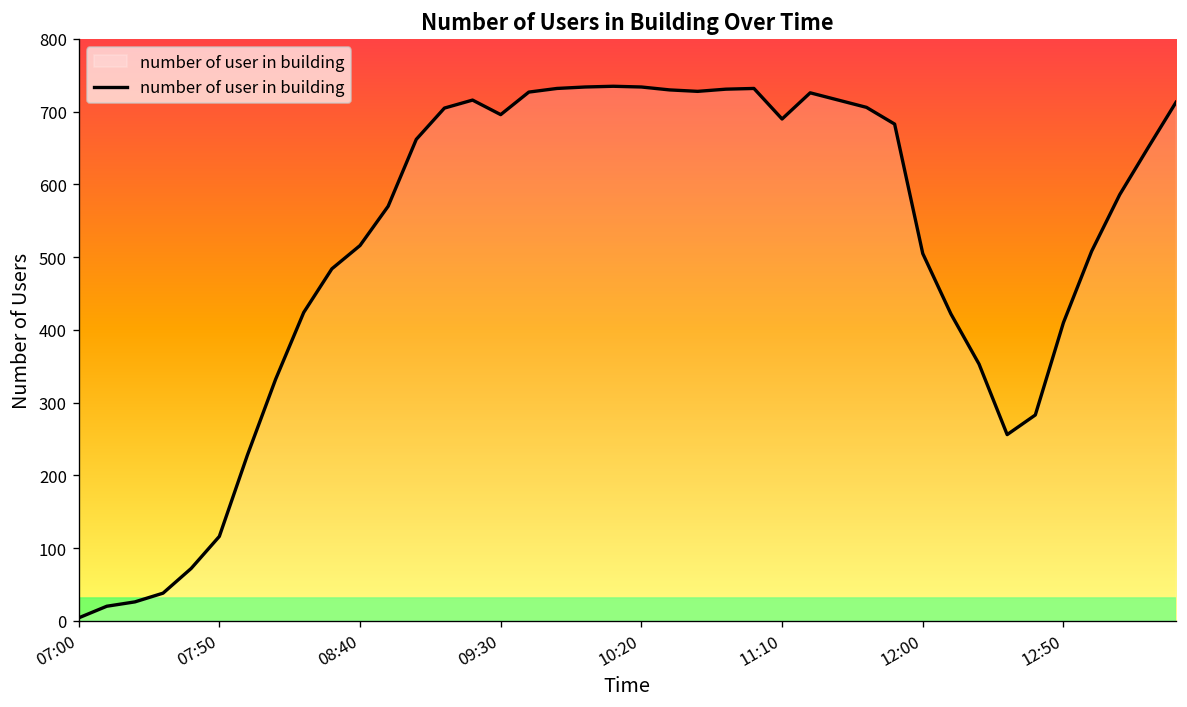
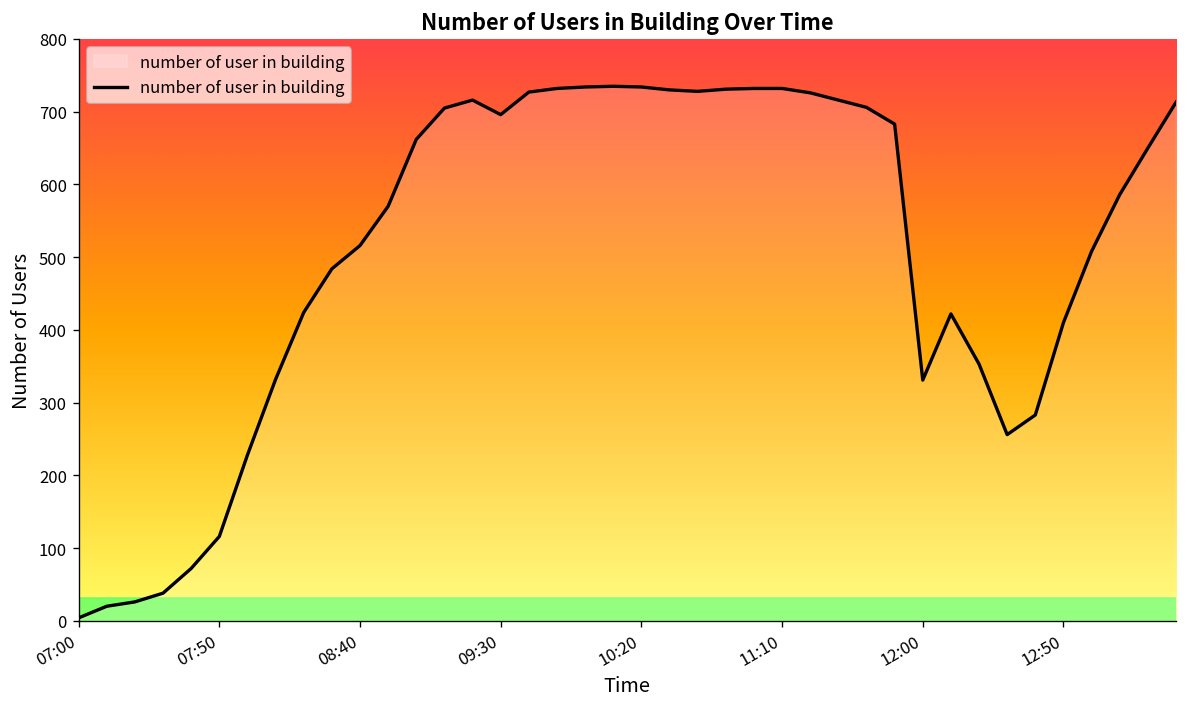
11:10: 690 -> 730
12:00: 510 -> 330
